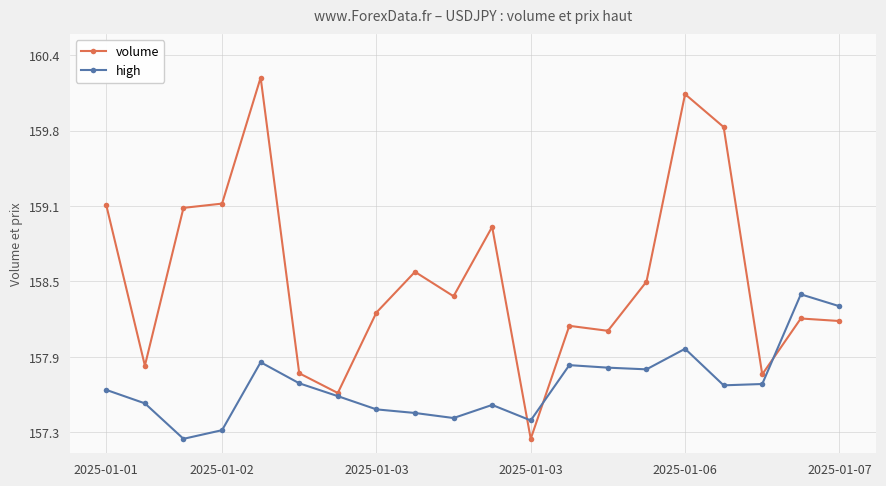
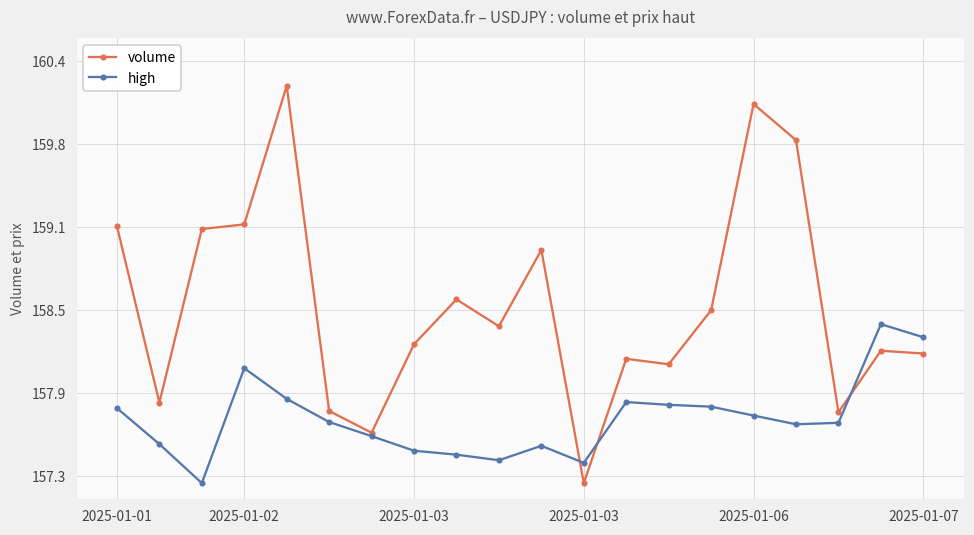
high, 2025-01-01: 157.62 -> 157.78
high, 2025-01-02: 157.29 -> 158.08
high, 2025-01-06: 157.96 -> 157.72
